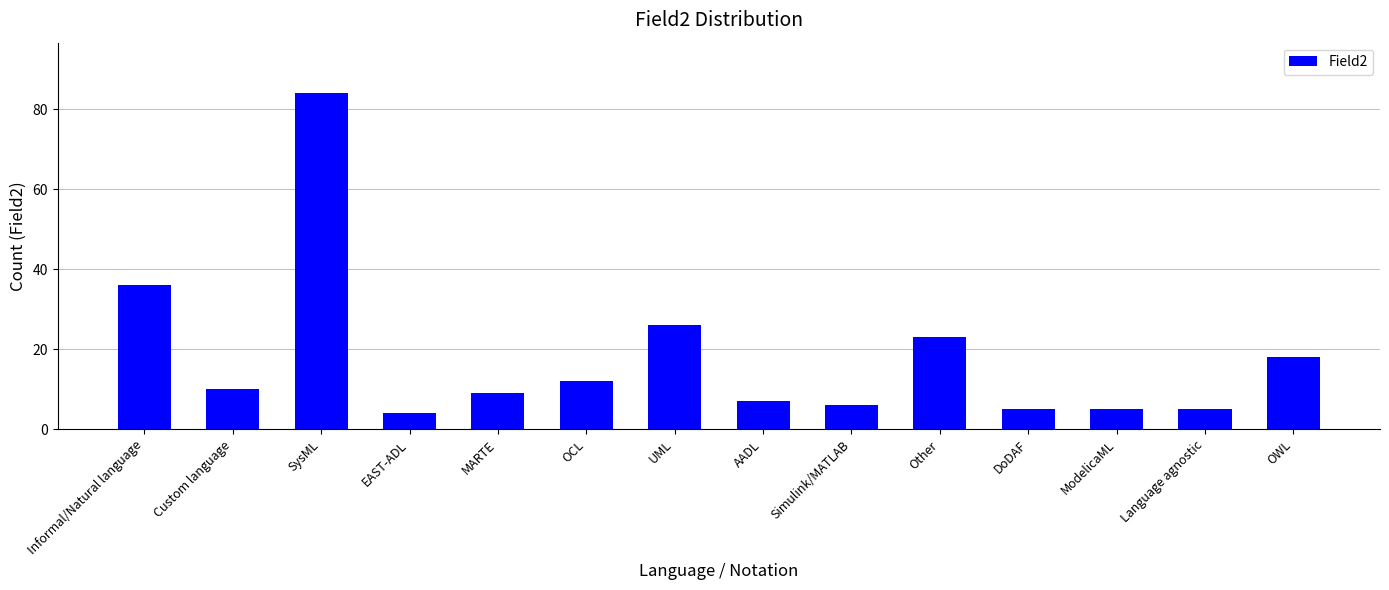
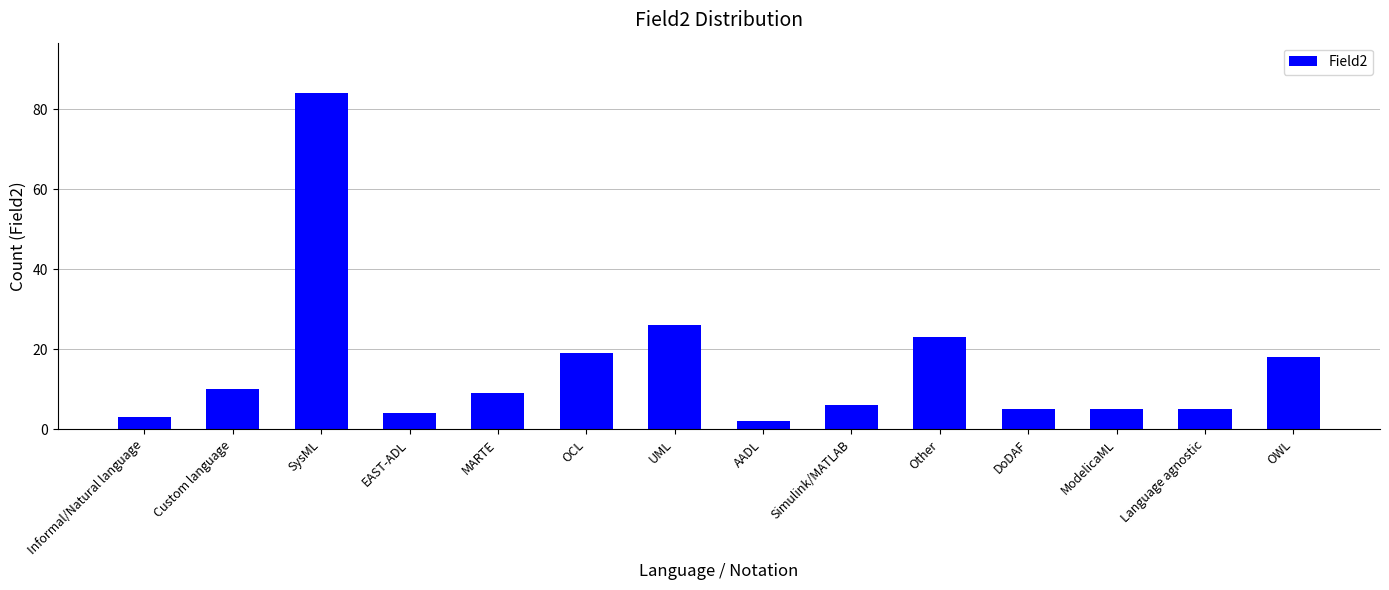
Informal/Natural language: 36 -> 3
OCL: 12 -> 19
AADL: 7 -> 2
